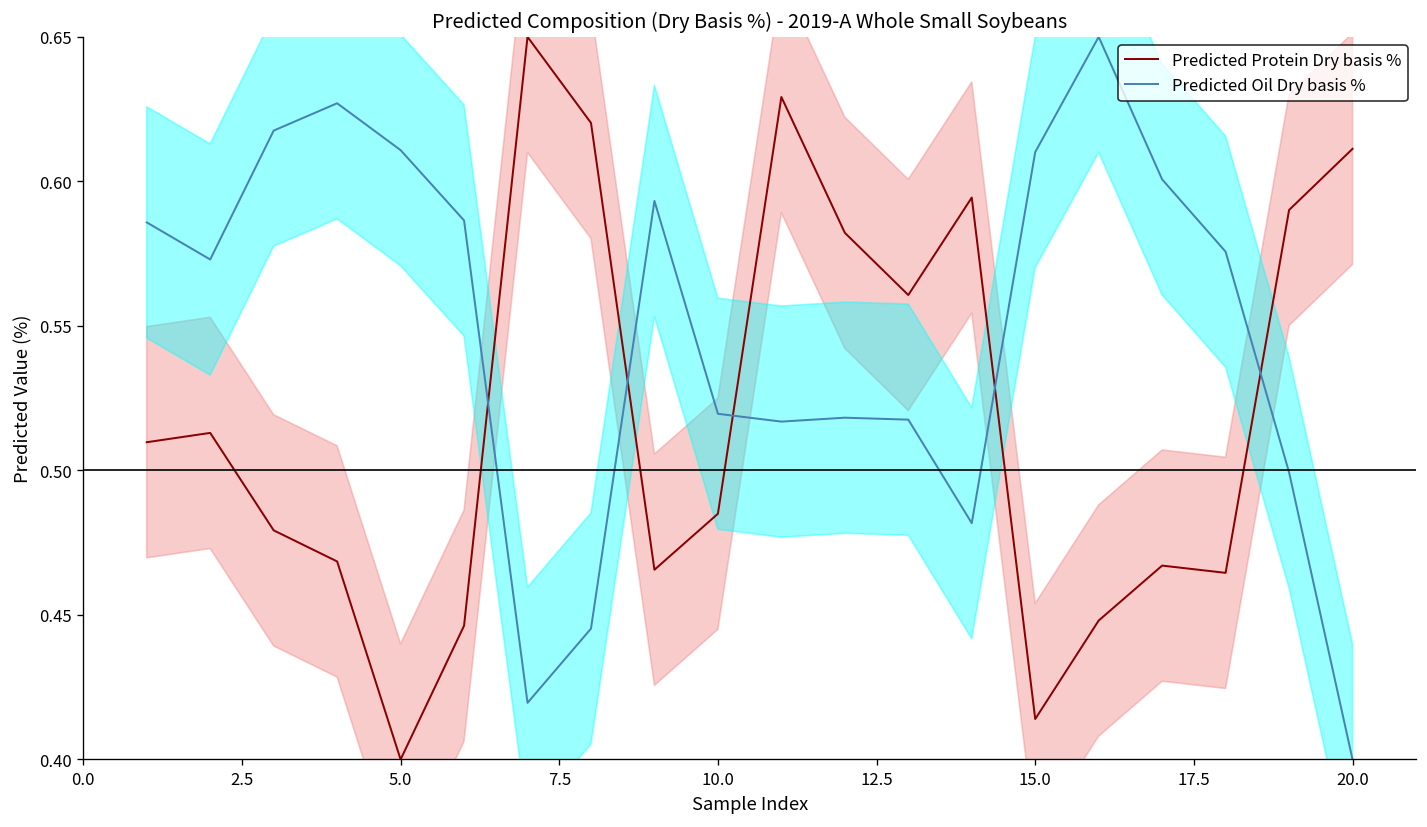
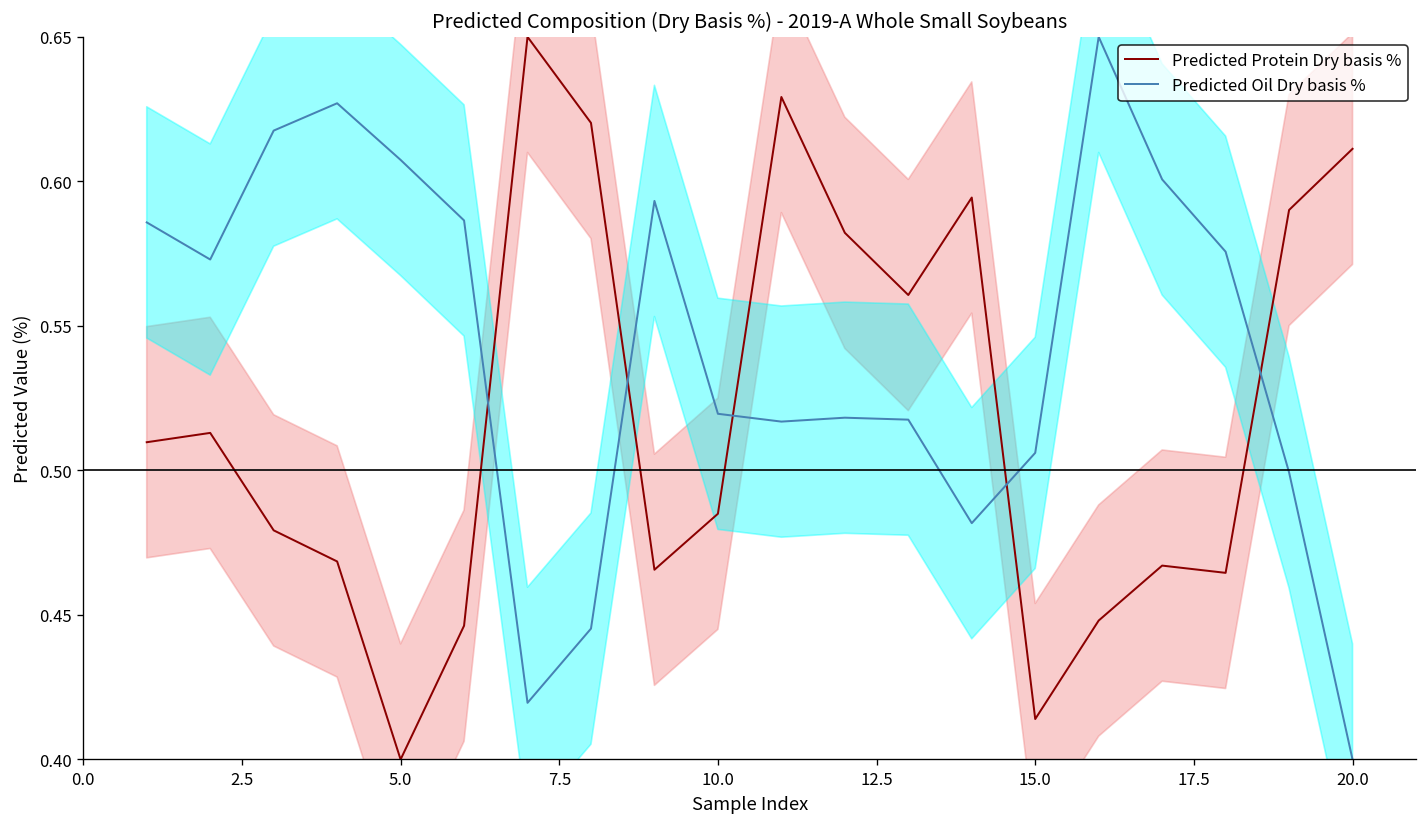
Predicted Oil Dry basis %, 5.0: 0.611 -> 0.607
Predicted Oil Dry basis %, 15.0: 0.610 -> 0.506
